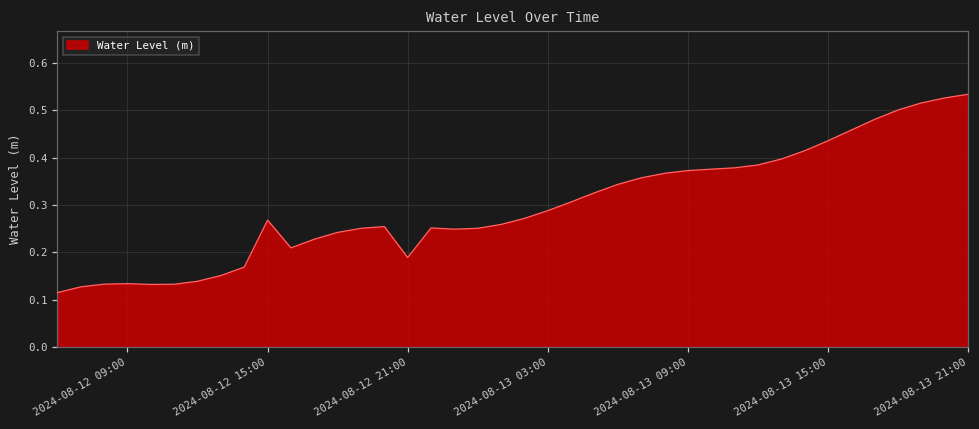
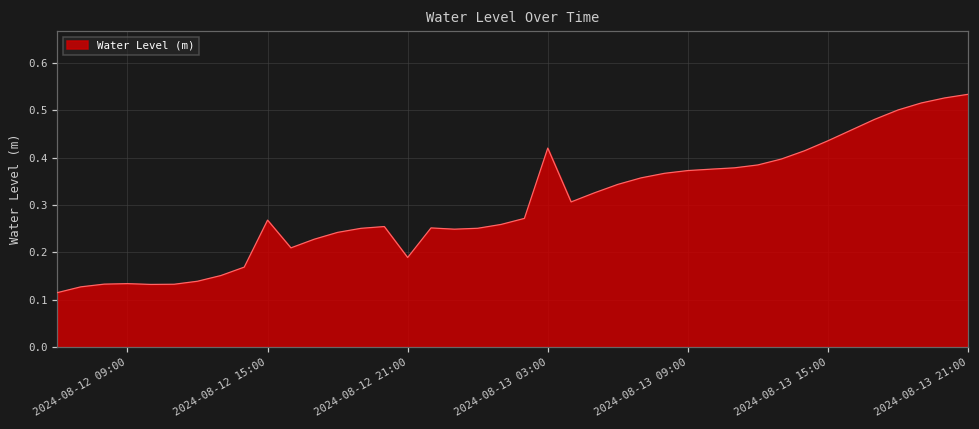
2024-08-13 03:00: 0.29 -> 0.42
